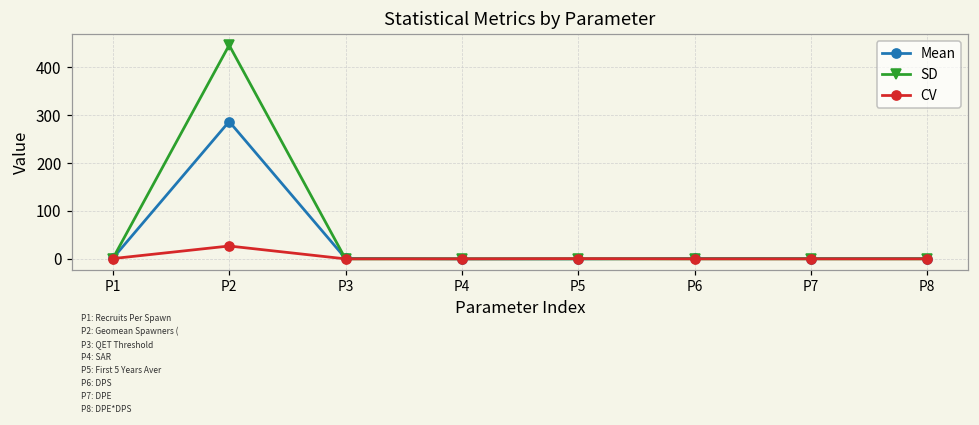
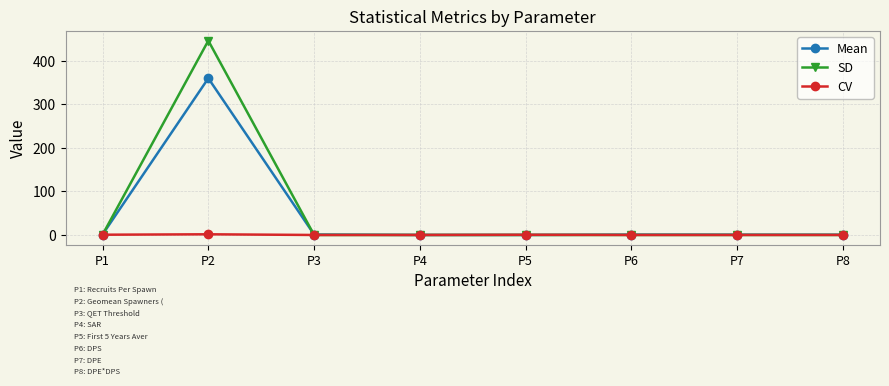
Mean, P2: 290 -> 360
CV, P2: 30 -> 0
